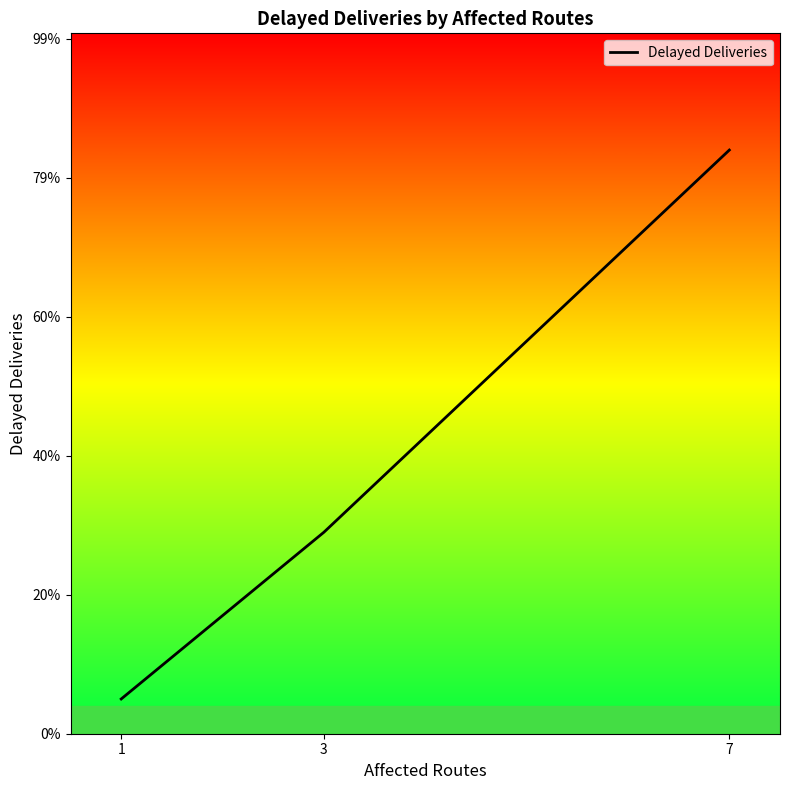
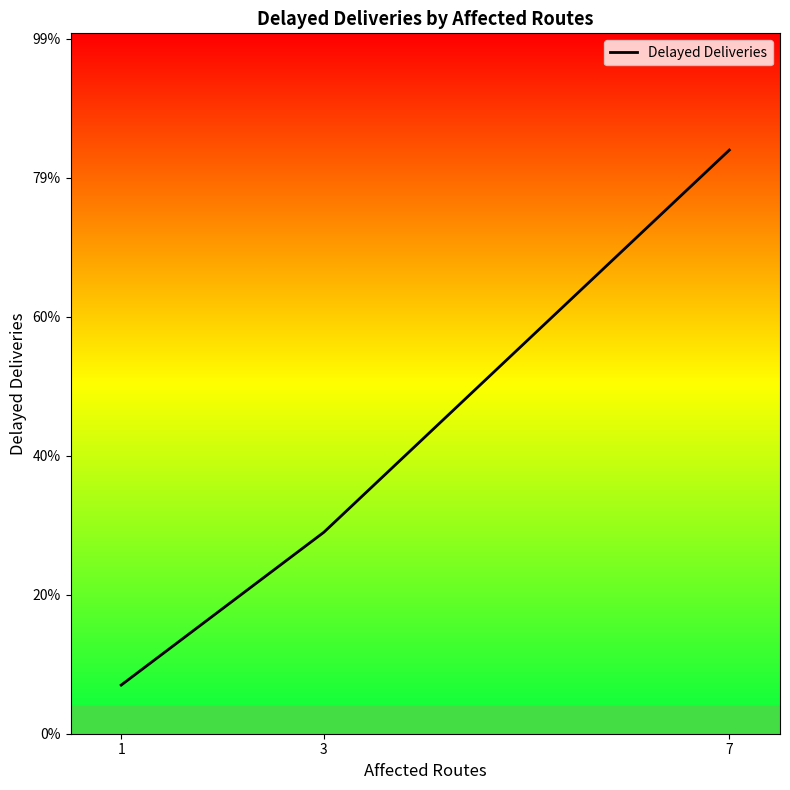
Delayed Deliveries, 1: 5% -> 7%
